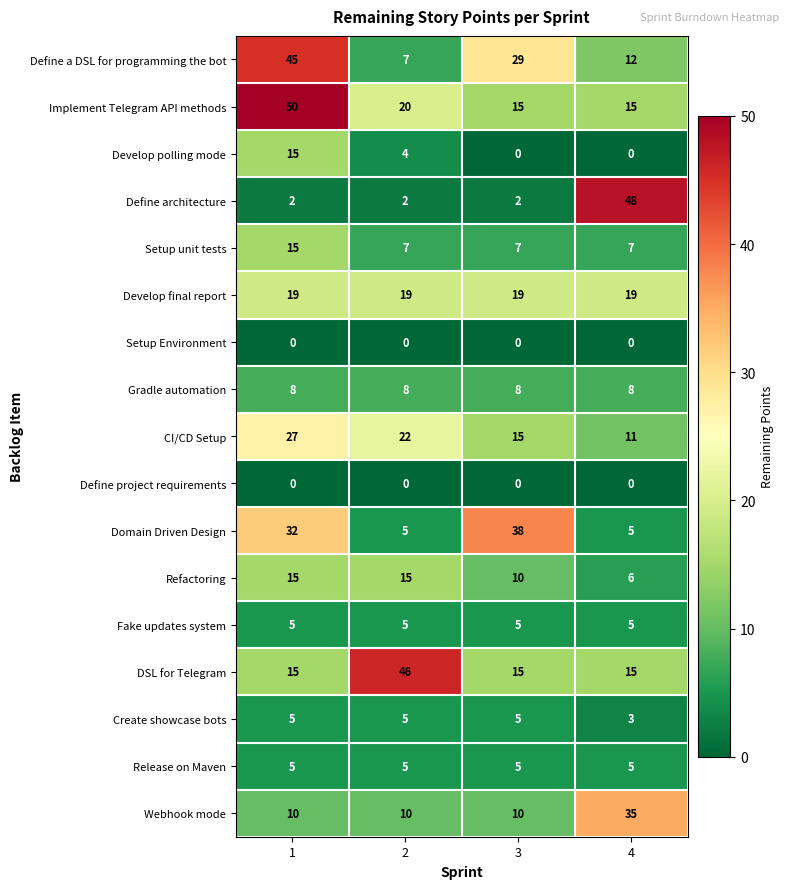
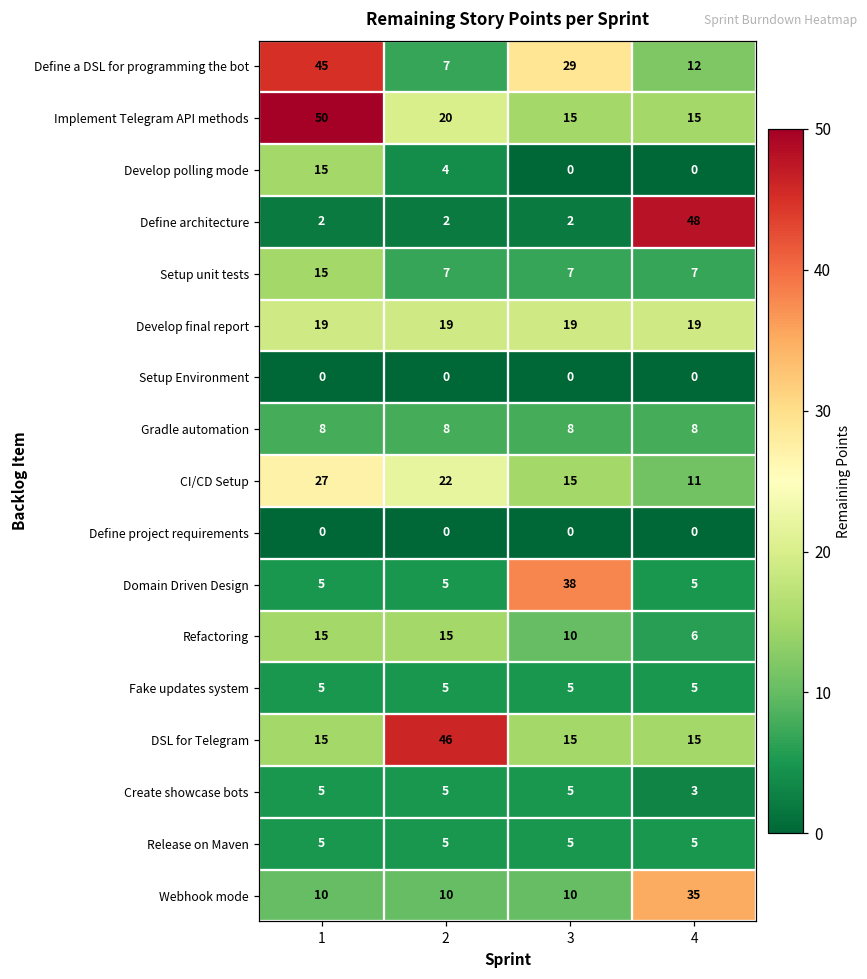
Domain Driven Design, 1: 32 -> 5
